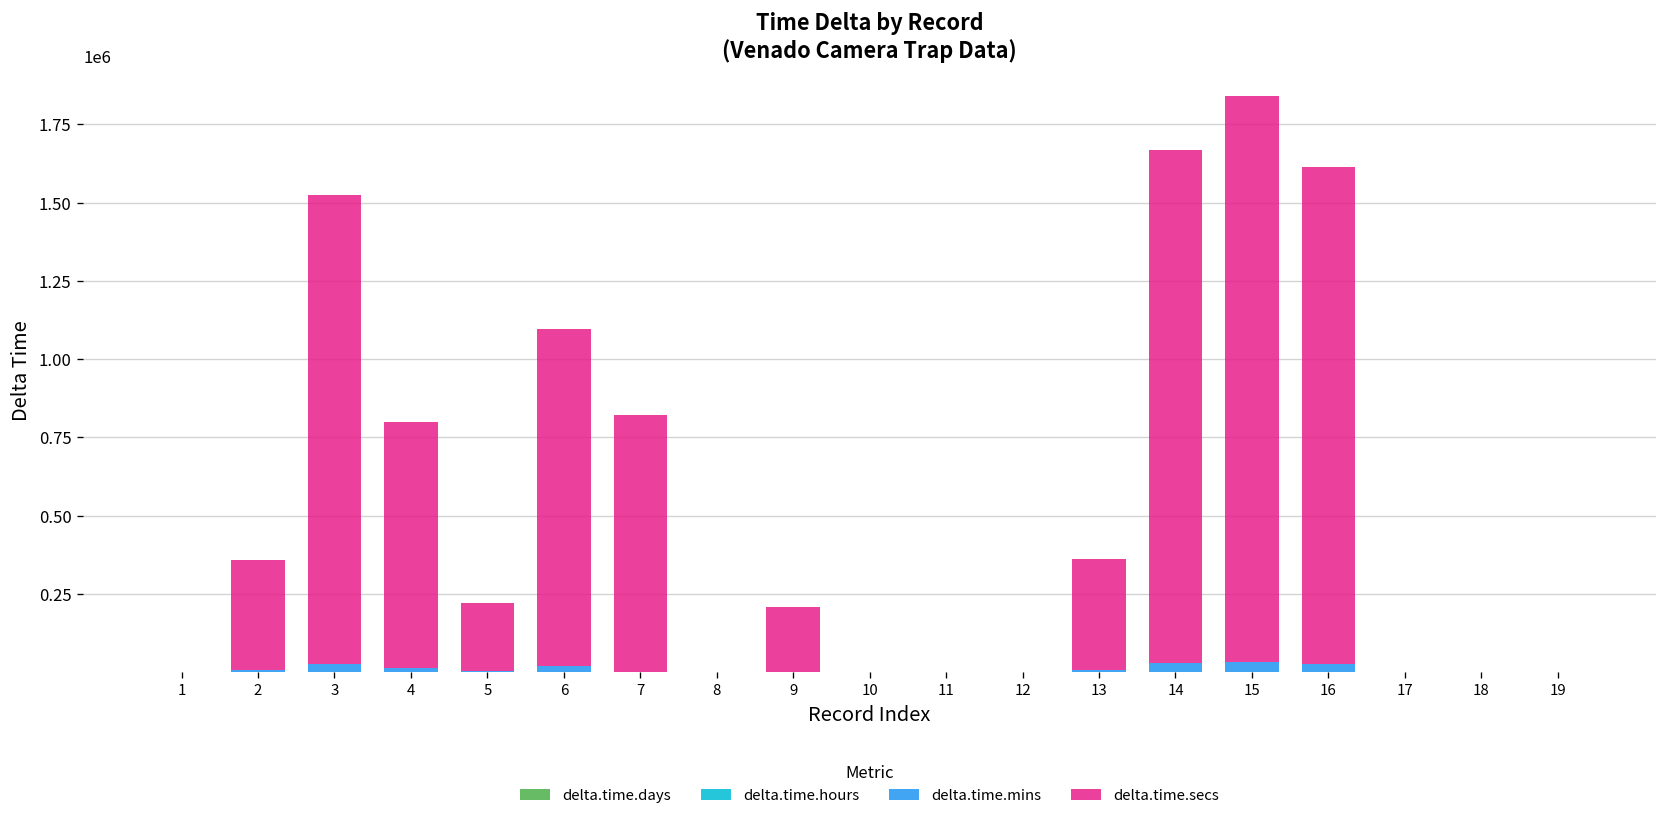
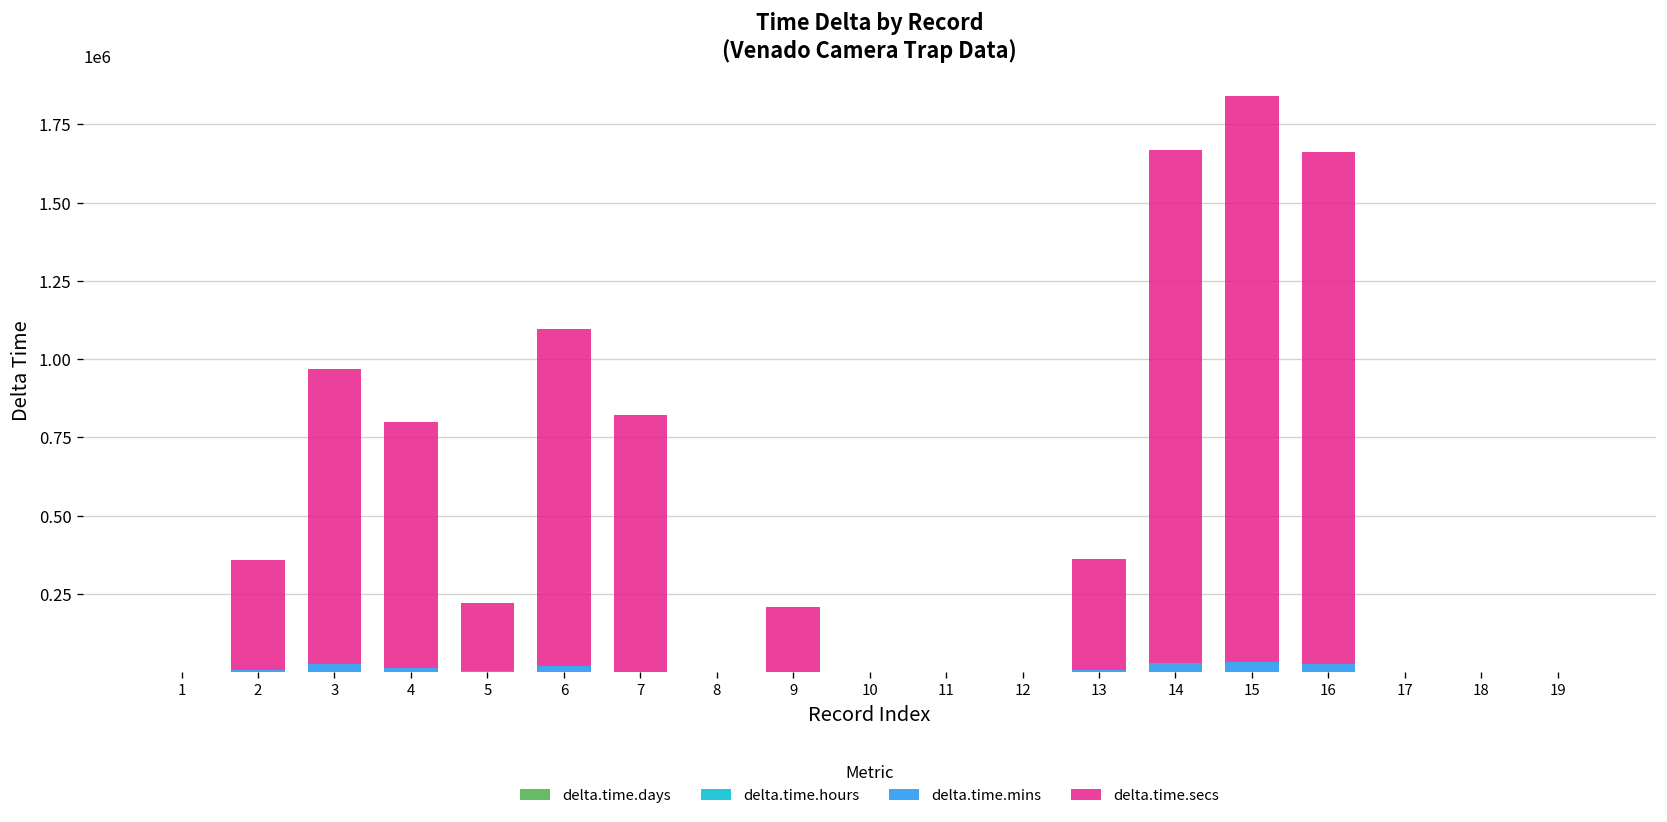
delta.time.secs, 3: 1500000 -> 940000
delta.time.secs, 16: 1590000 -> 1640000
